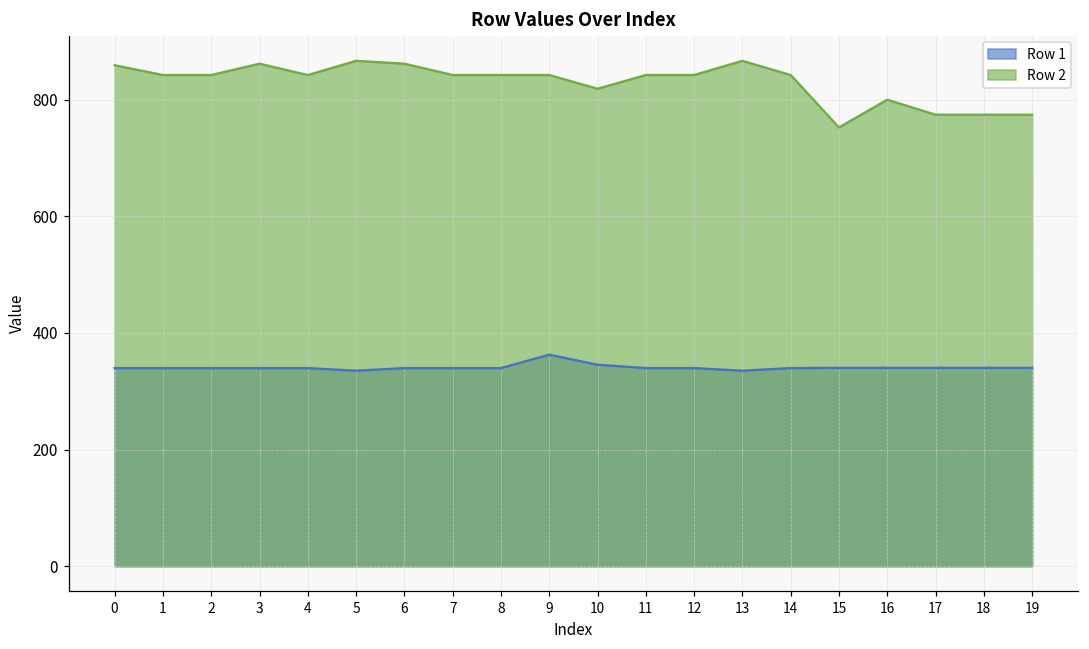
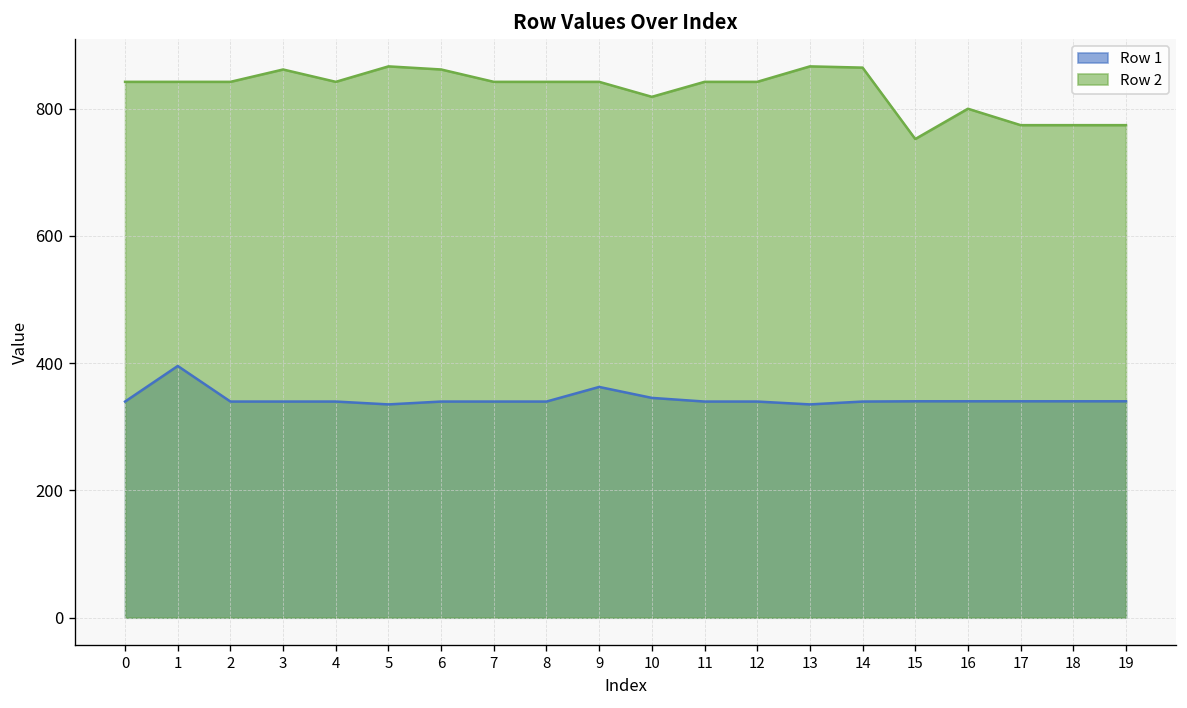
Row 2, 0: 860 -> 840
Row 1, 1: 340 -> 400
Row 2, 14: 840 -> 860
